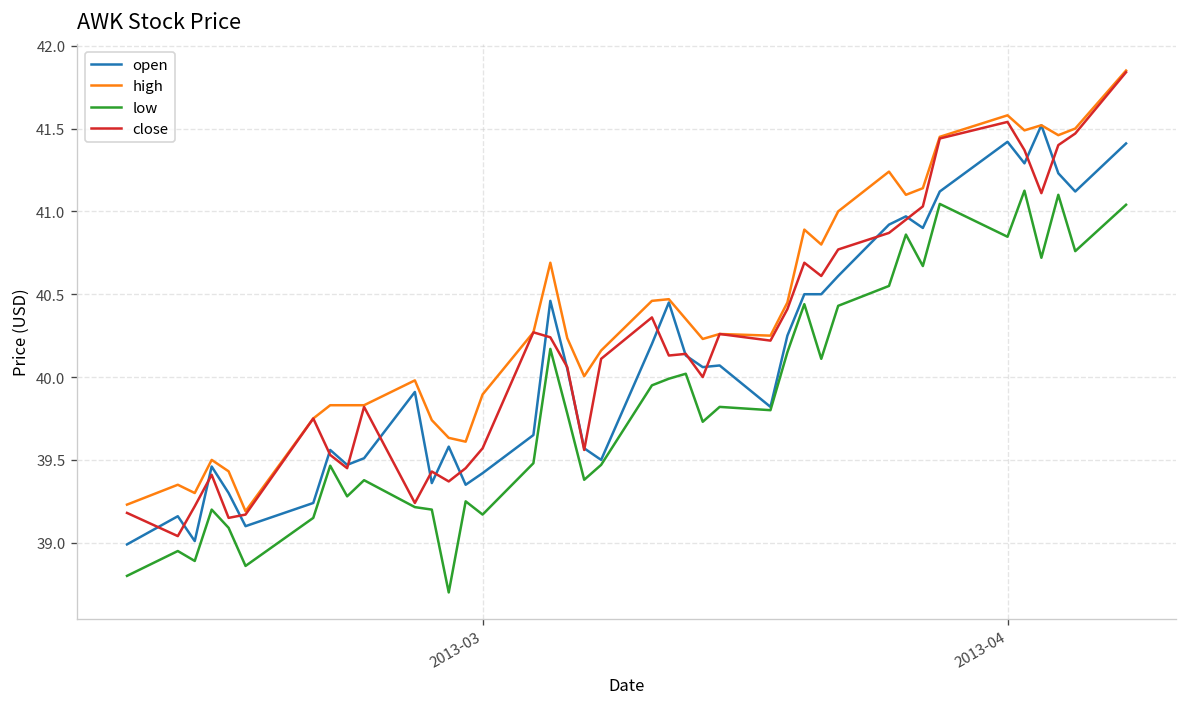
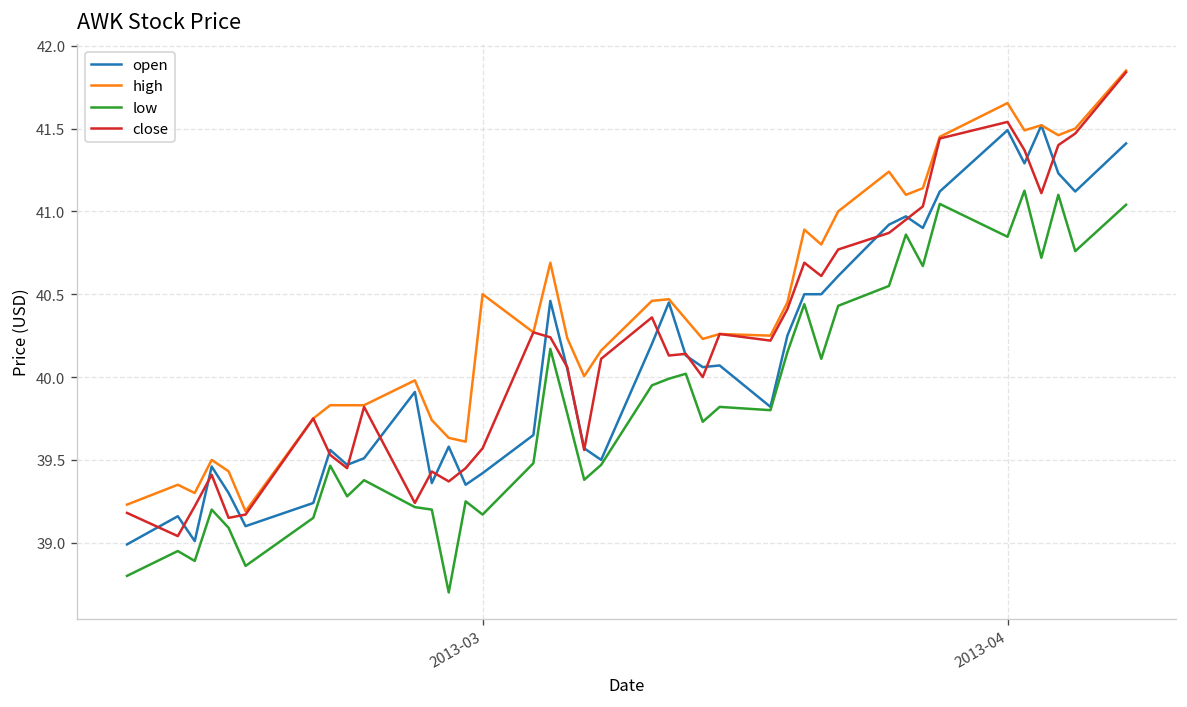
high, 2013-03: 39.90 -> 40.50
open, 2013-04: 41.42 -> 41.49
high, 2013-04: 41.58 -> 41.65
